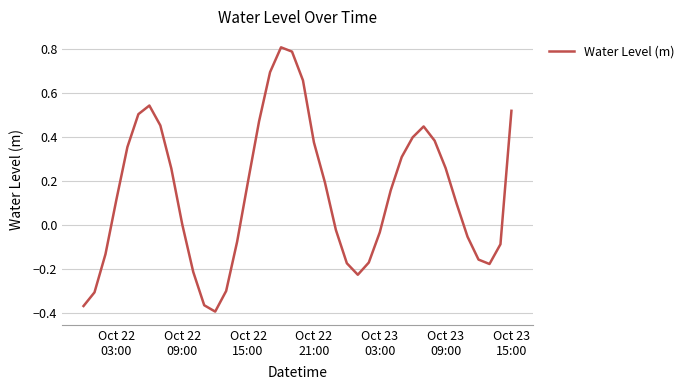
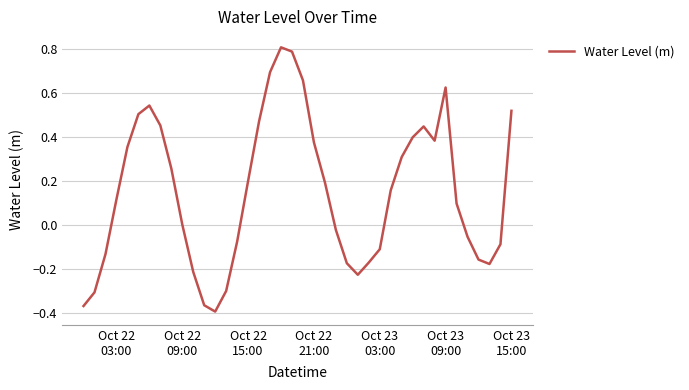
Oct 23 03:00: -0.03 -> -0.11
Oct 23 09:00: 0.26 -> 0.62
